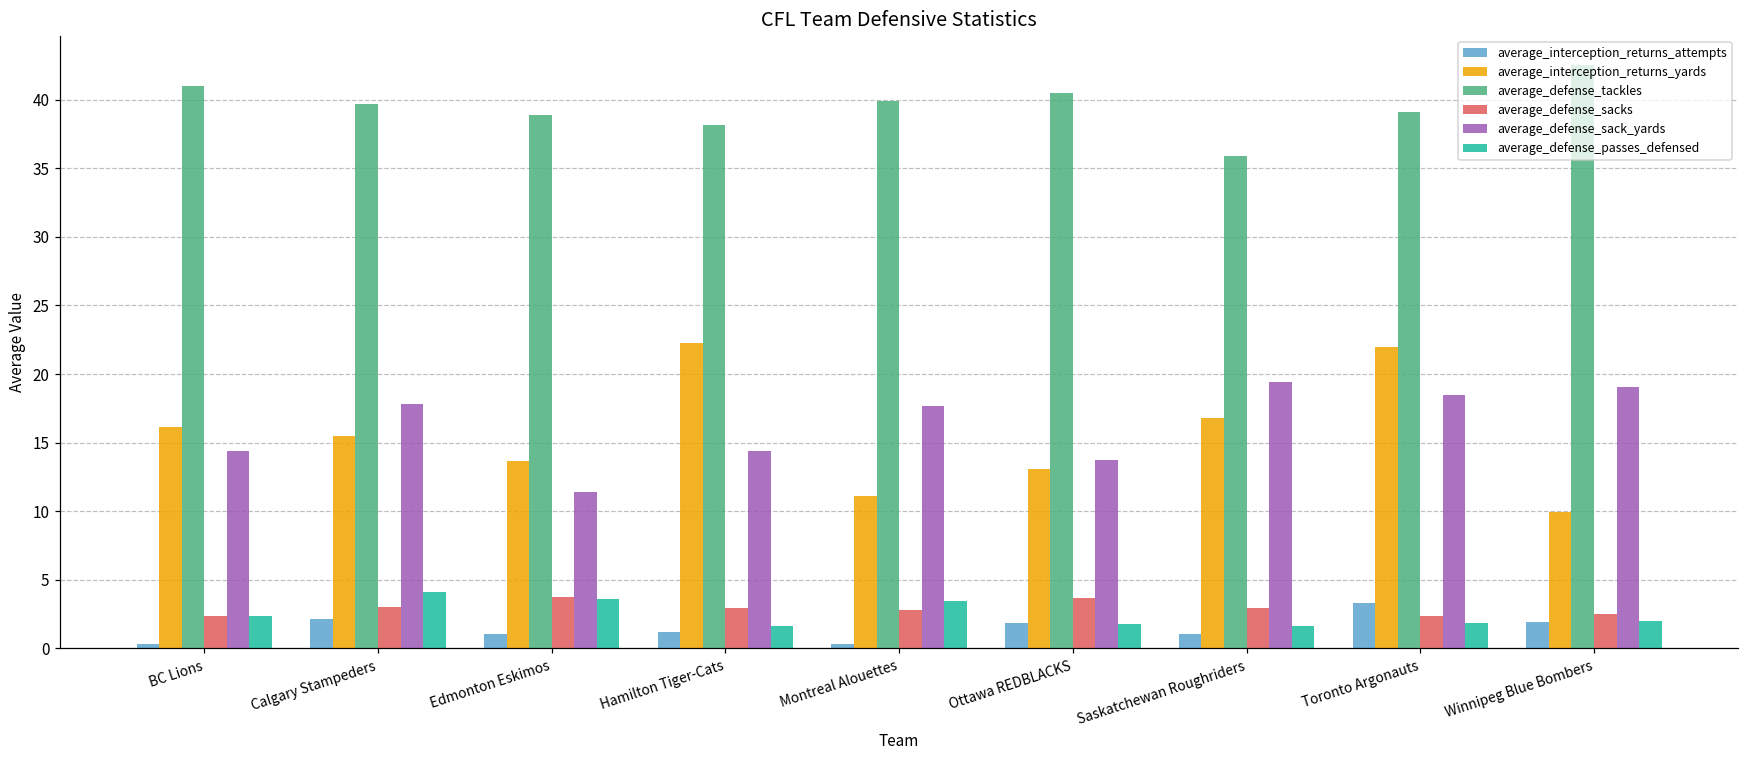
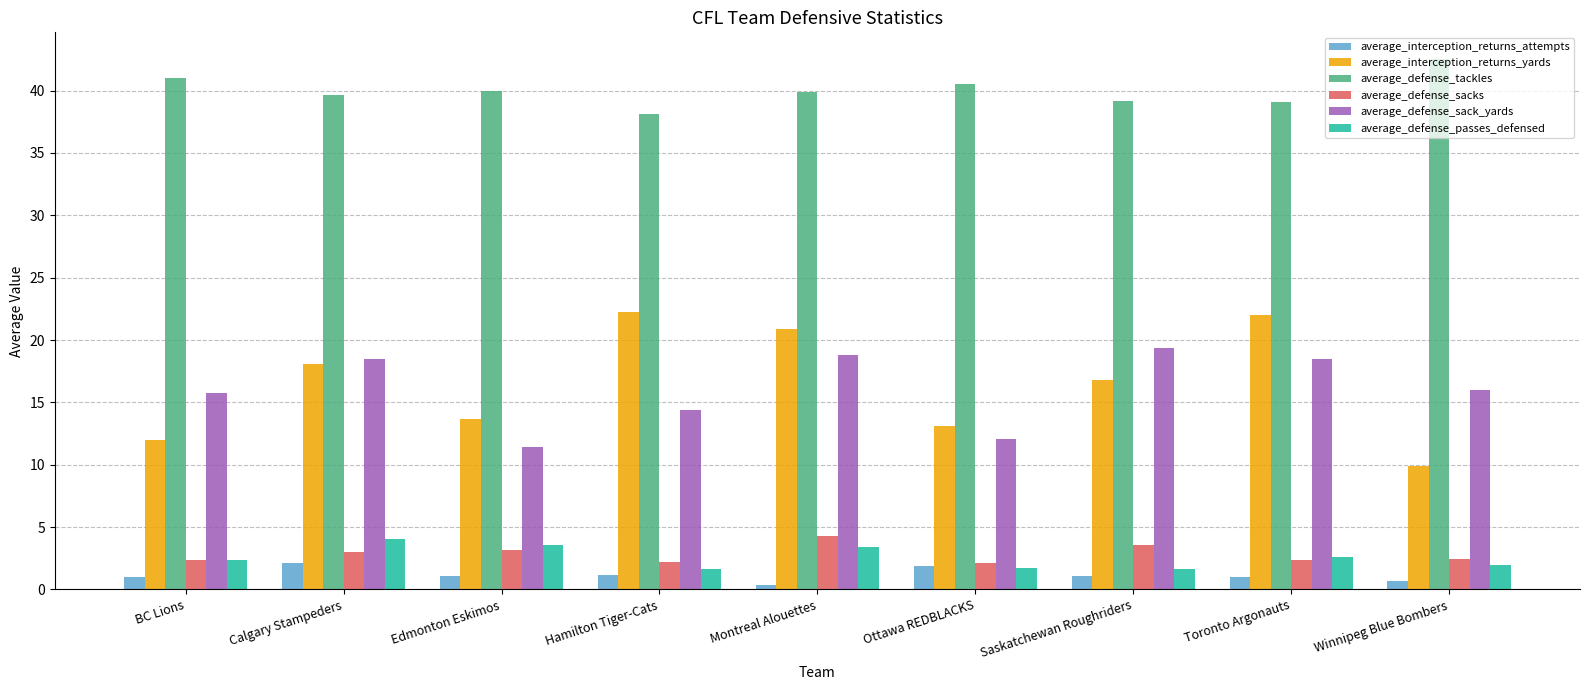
average_interception_returns_attempts, BC Lions: 0.3 -> 1.0
average_interception_returns_yards, BC Lions: 16.1 -> 11.9
average_defense_sack_yards, BC Lions: 14.4 -> 15.7
average_interception_returns_yards, Calgary Stampeders: 15.5 -> 18.0
average_defense_sack_yards, Calgary Stampeders: 17.8 -> 18.5
average_defense_tackles, Edmonton Eskimos: 38.9 -> 40.0
average_defense_sacks, Edmonton Eskimos: 3.8 -> 3.1
average_defense_sacks, Hamilton Tiger-Cats: 3.0 -> 2.2
average_interception_returns_yards, Montreal Alouettes: 11.1 -> 20.9
average_defense_sacks, Montreal Alouettes: 2.8 -> 4.3
average_defense_sack_yards, Montreal Alouettes: 17.6 -> 18.8
average_defense_sacks, Ottawa REDBLACKS: 3.7 -> 2.2
average_defense_sack_yards, Ottawa REDBLACKS: 13.8 -> 12.0
average_defense_tackles, Saskatchewan Roughriders: 35.9 -> 39.2
average_defense_sacks, Saskatchewan Roughriders: 3.0 -> 3.6
average_interception_returns_attempts, Toronto Argonauts: 3.3 -> 1.0
average_defense_passes_defensed, Toronto Argonauts: 1.9 -> 2.6
average_interception_returns_attempts, Winnipeg Blue Bombers: 1.9 -> 0.7
average_defense_sack_yards, Winnipeg Blue Bombers: 19.1 -> 16.0
